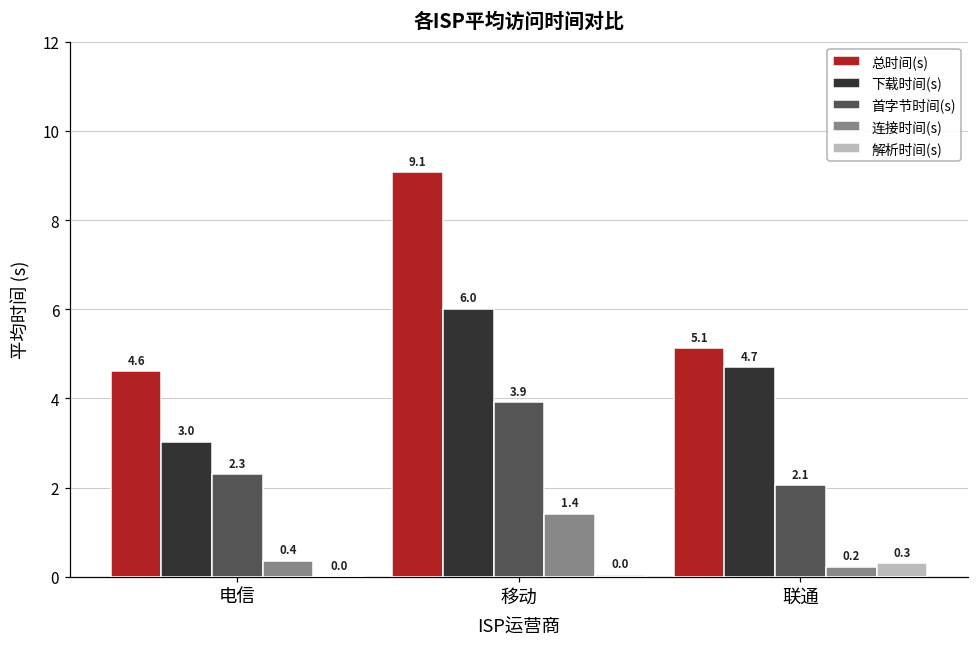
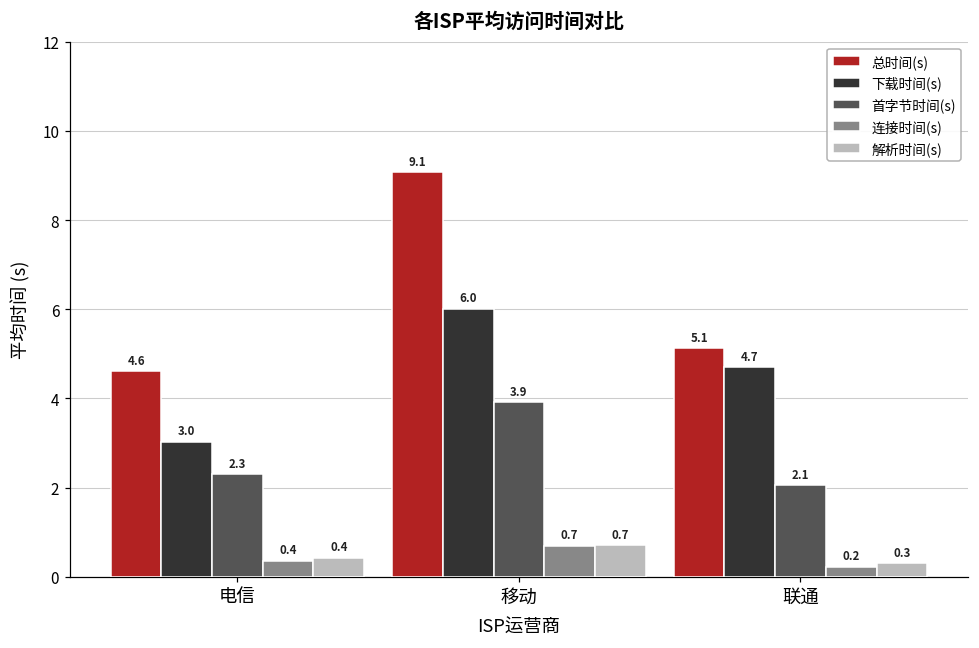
解析时间(s), 电信: 0.0 -> 0.4
连接时间(s), 移动: 1.4 -> 0.7
解析时间(s), 移动: 0.0 -> 0.7
